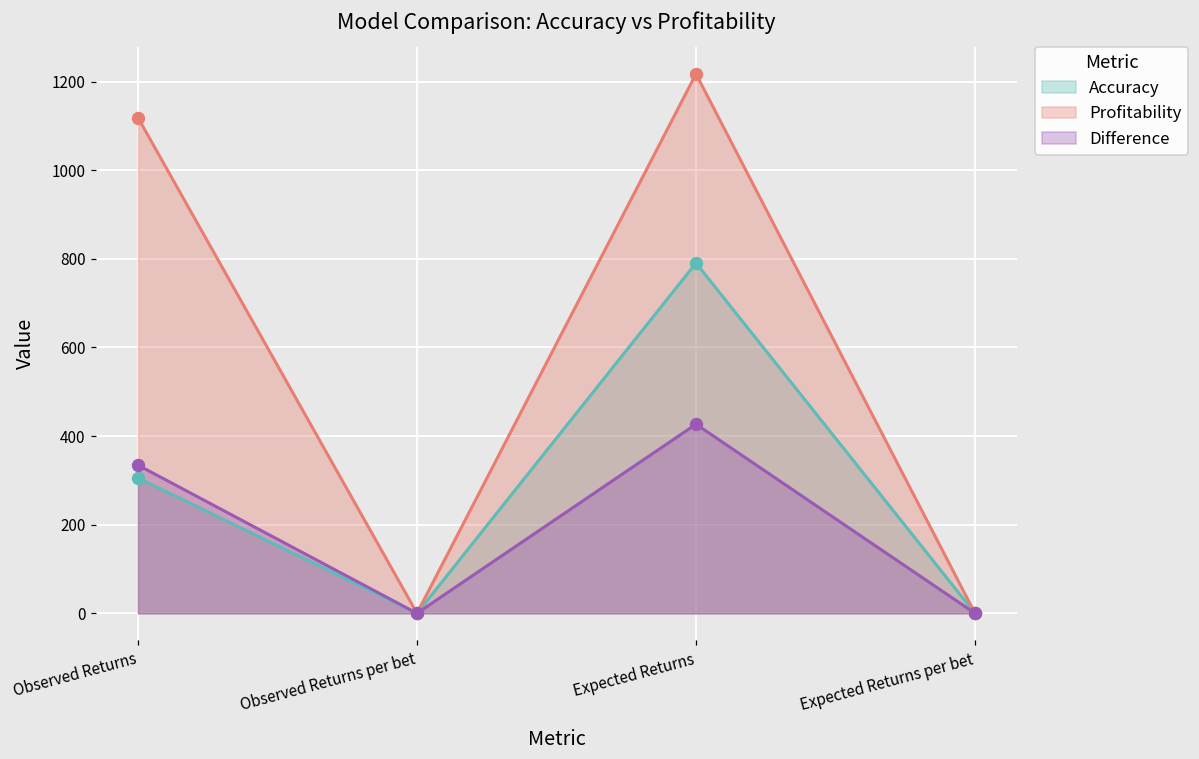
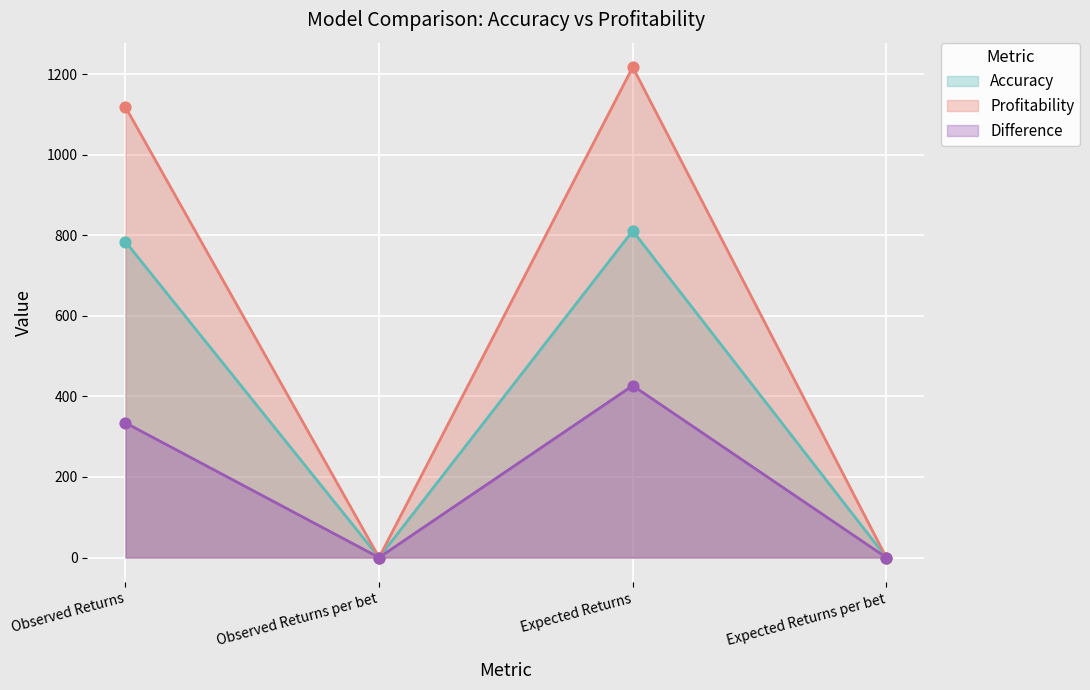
Accuracy, Observed Returns: 310 -> 780
Accuracy, Expected Returns: 790 -> 810
